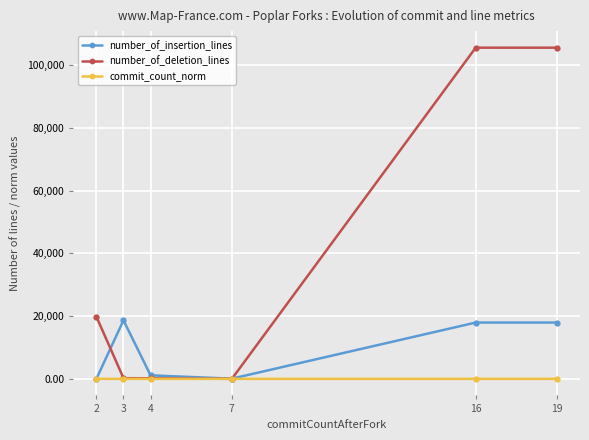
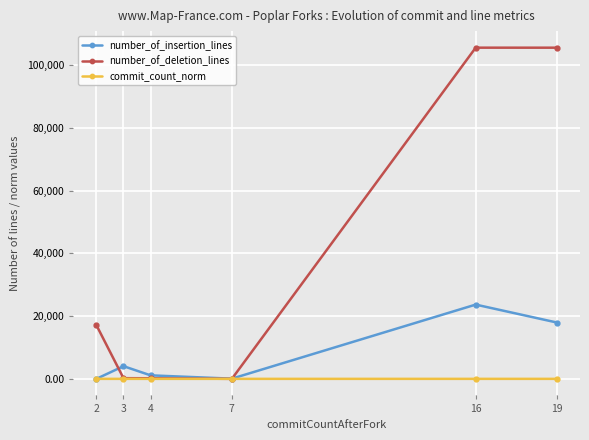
number_of_deletion_lines, 2: 20,000 -> 17,000
number_of_insertion_lines, 3: 19,000 -> 4,000
number_of_insertion_lines, 16: 18,000 -> 24,000
